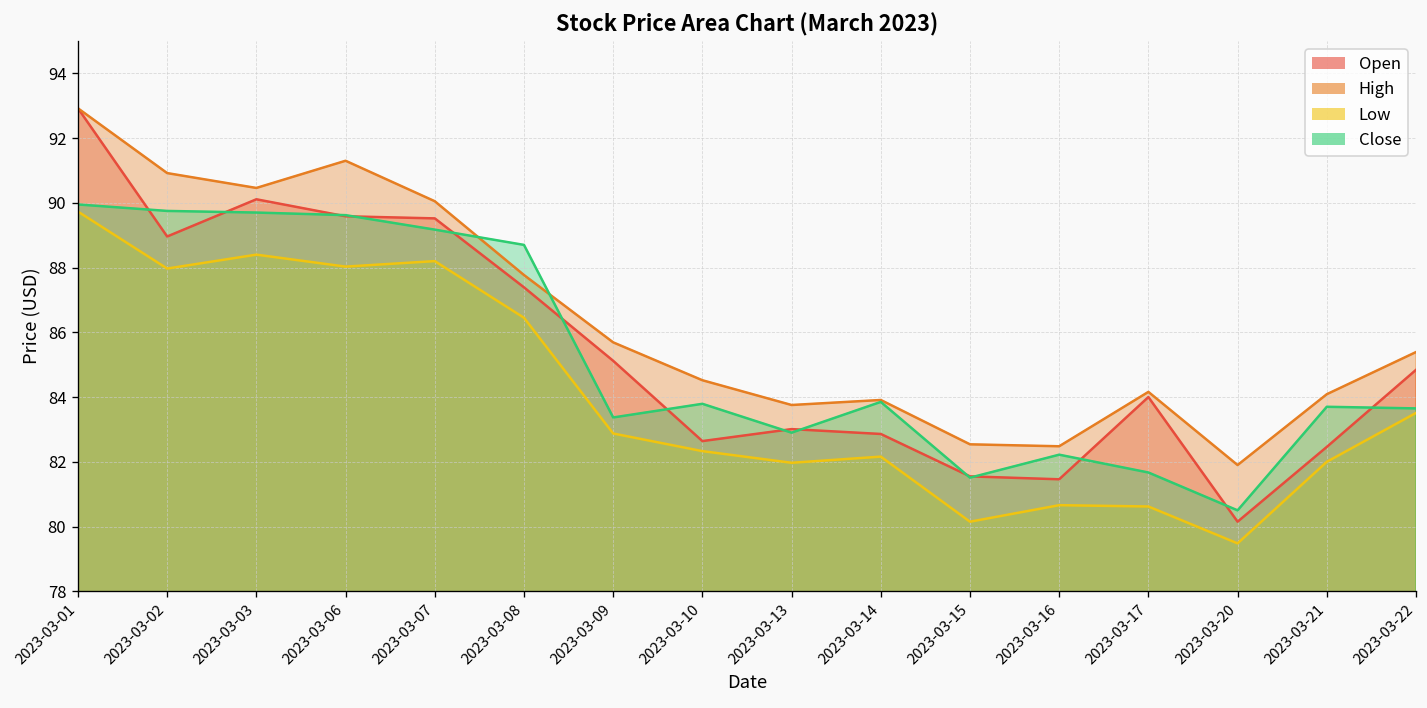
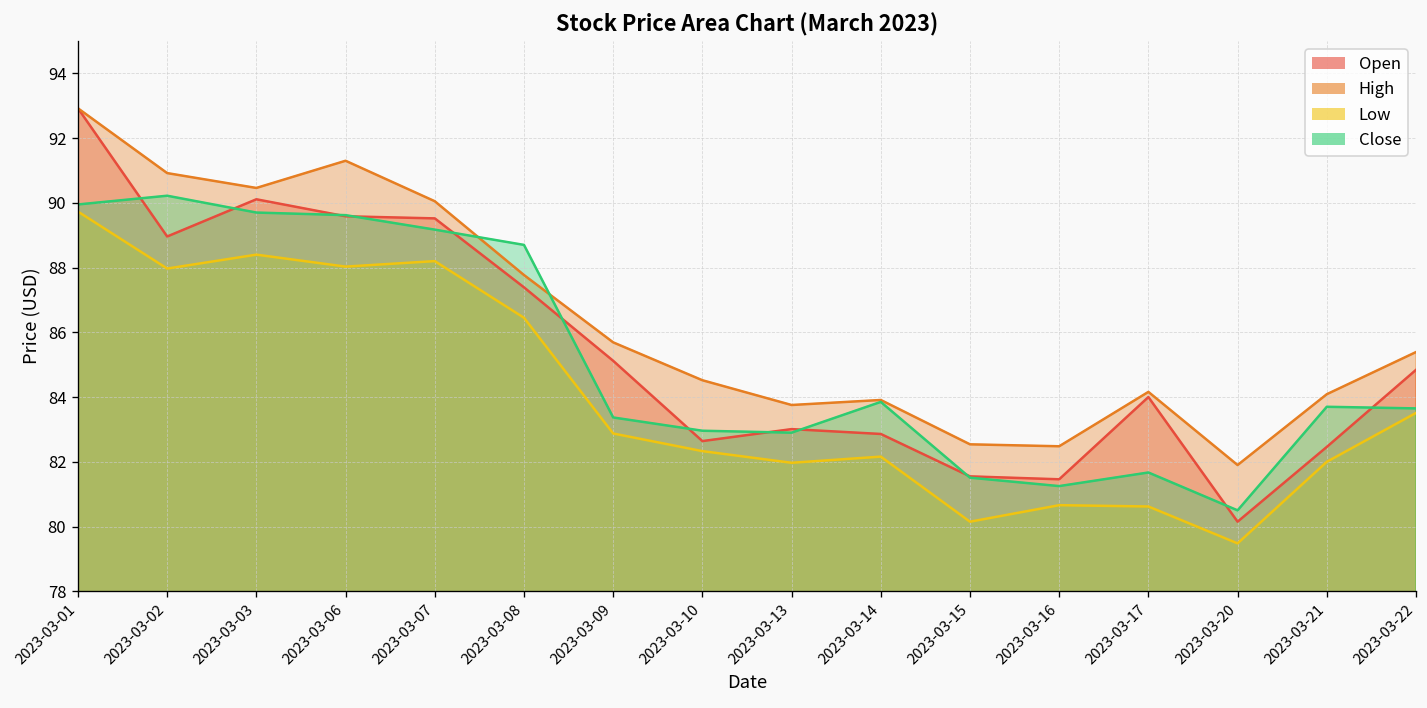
Close, 2023-03-02: 89.8 -> 90.2
Close, 2023-03-10: 83.8 -> 83.0
Close, 2023-03-16: 82.2 -> 81.2
